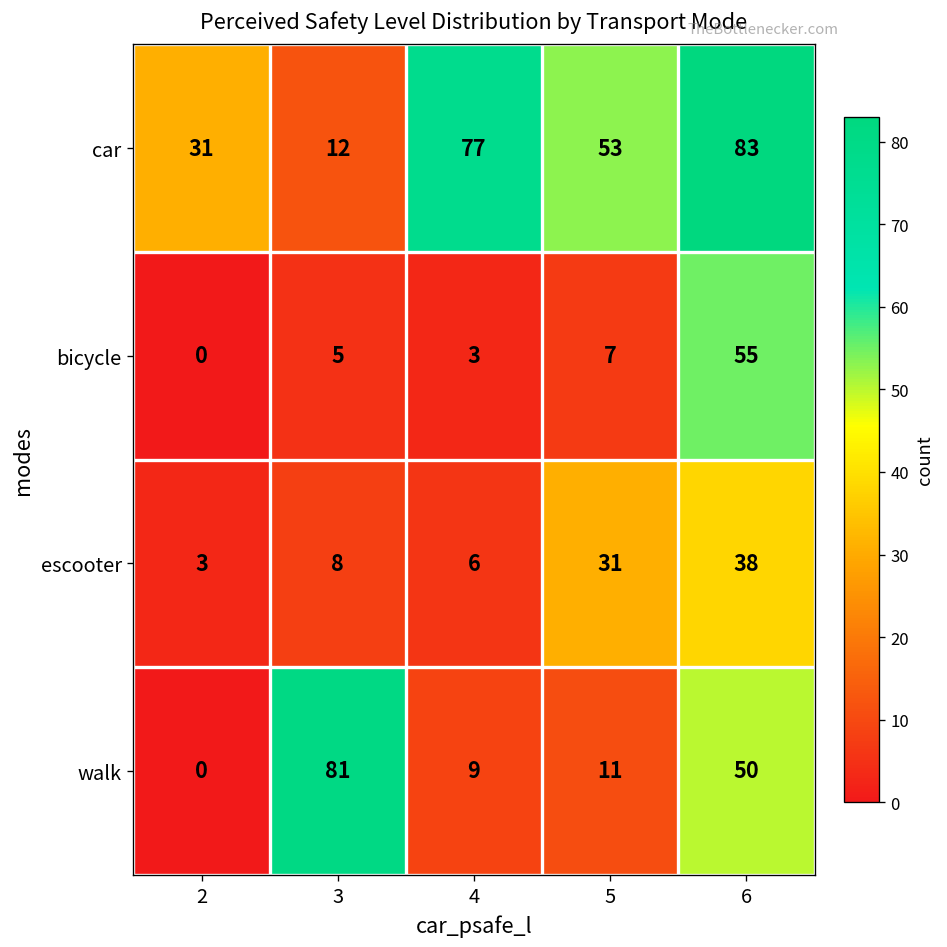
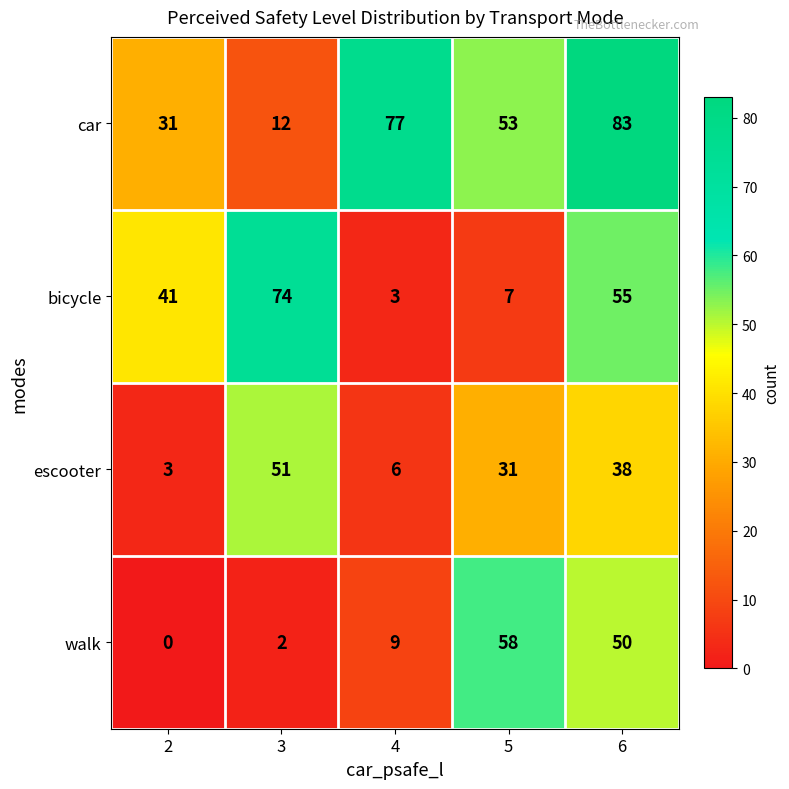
bicycle, 2: 0 -> 41
bicycle, 3: 5 -> 74
escooter, 3: 8 -> 51
walk, 3: 81 -> 2
walk, 5: 11 -> 58
